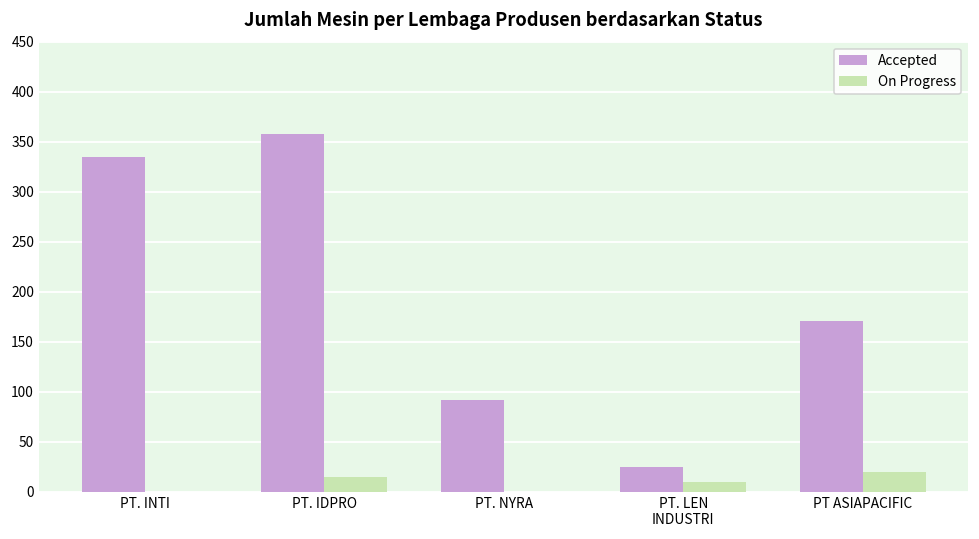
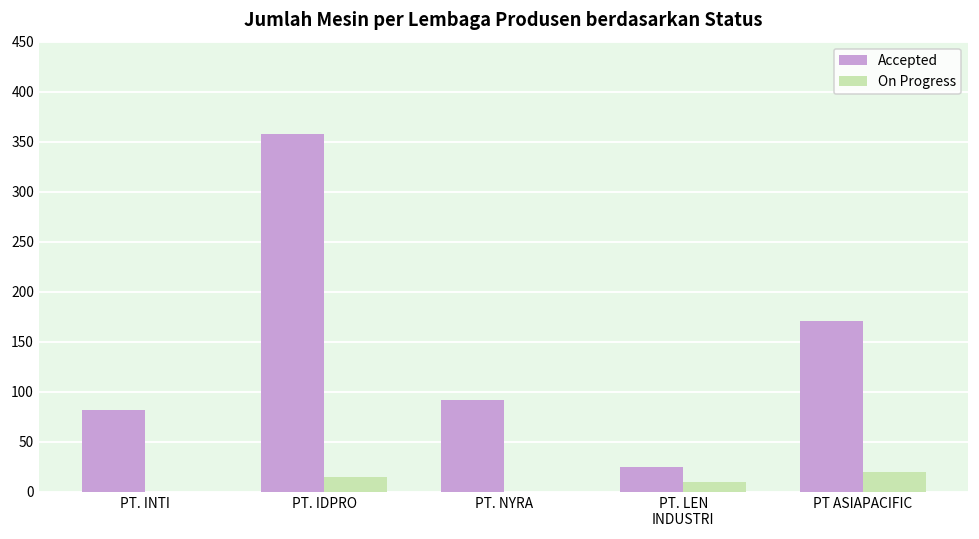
Accepted, PT. INTI: 340 -> 80
